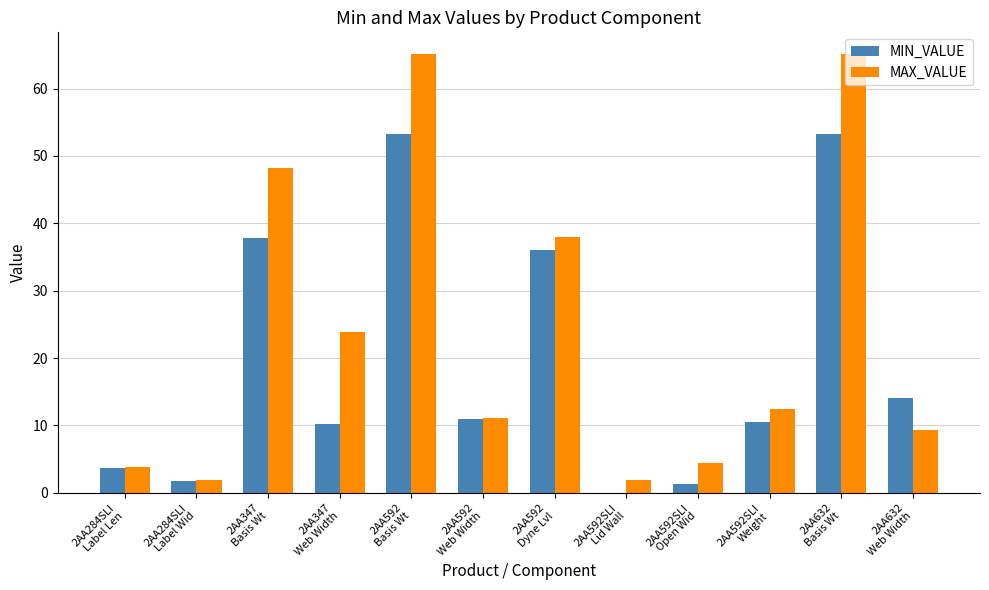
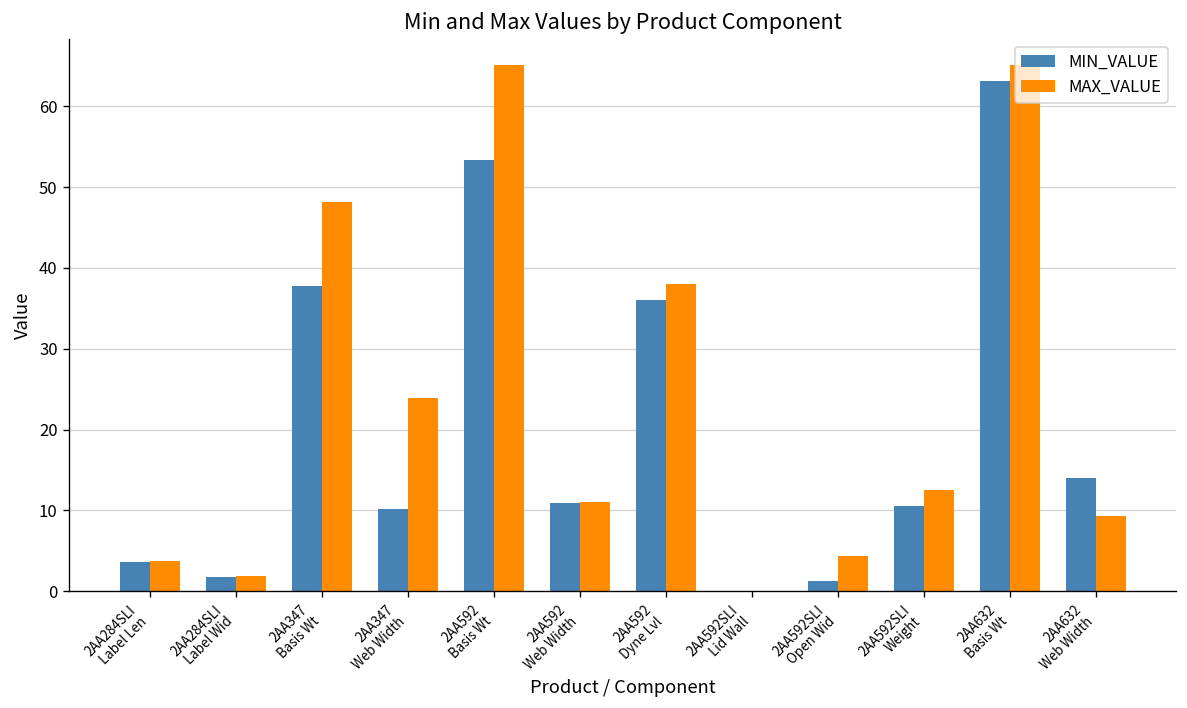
MAX_VALUE, 2AA592SLI Lid Wall: 2 -> 0
MIN_VALUE, 2AA632 Basis Wt: 53 -> 63
